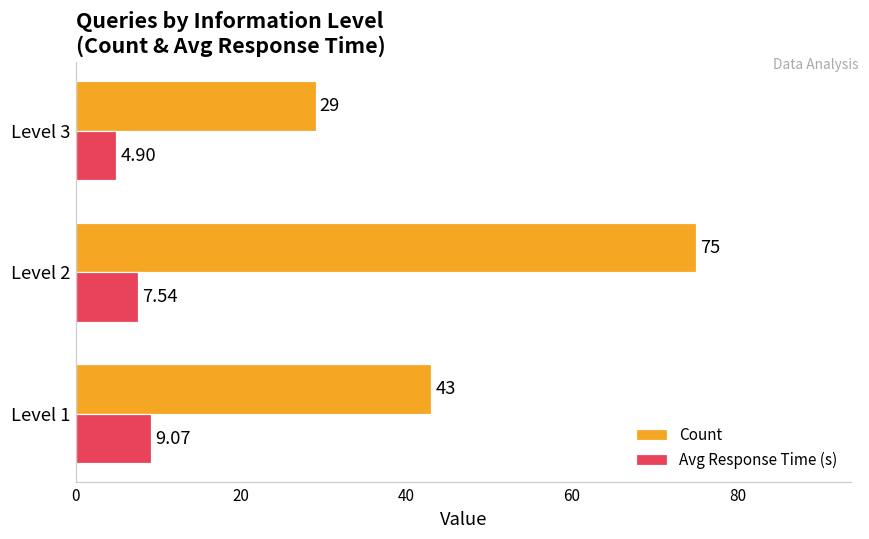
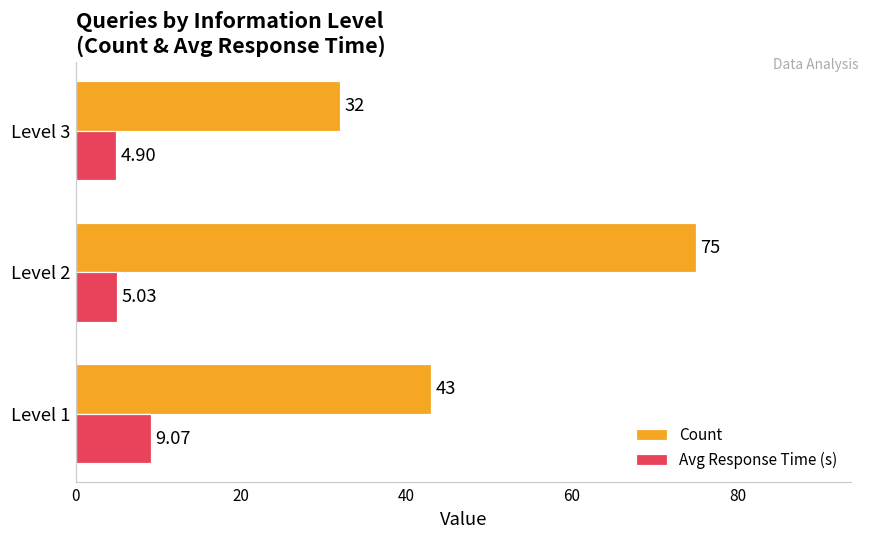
Count, Level 3: 29 -> 32
Avg Response Time (s), Level 2: 7.54 -> 5.03
